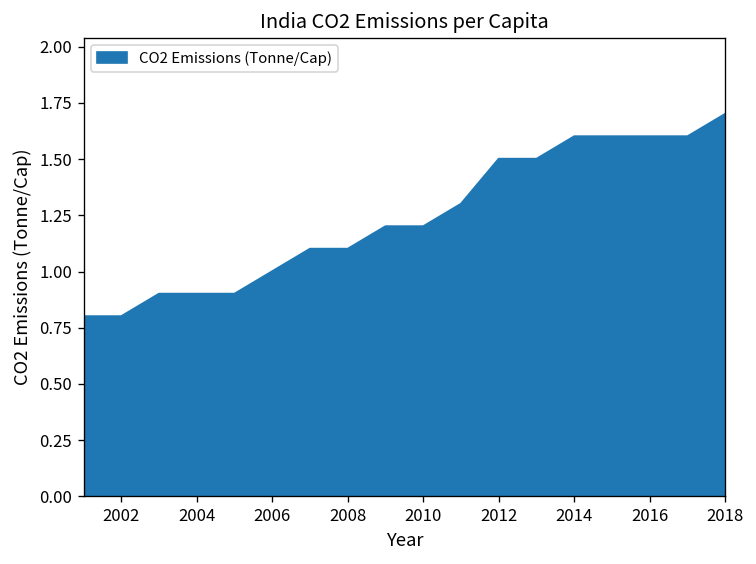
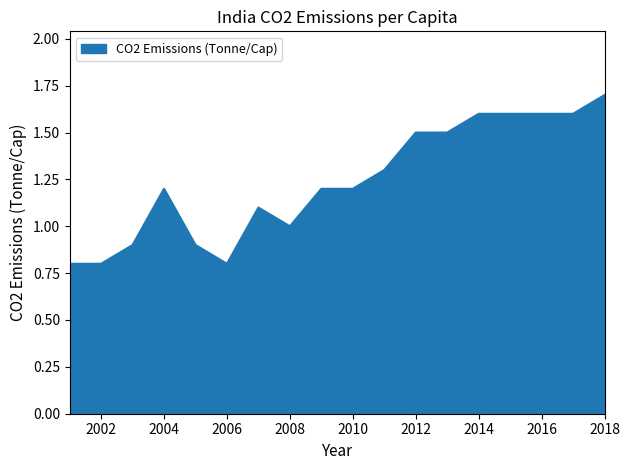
2004: 0.9 -> 1.2
2006: 1.0 -> 0.8
2008: 1.1 -> 1.0
